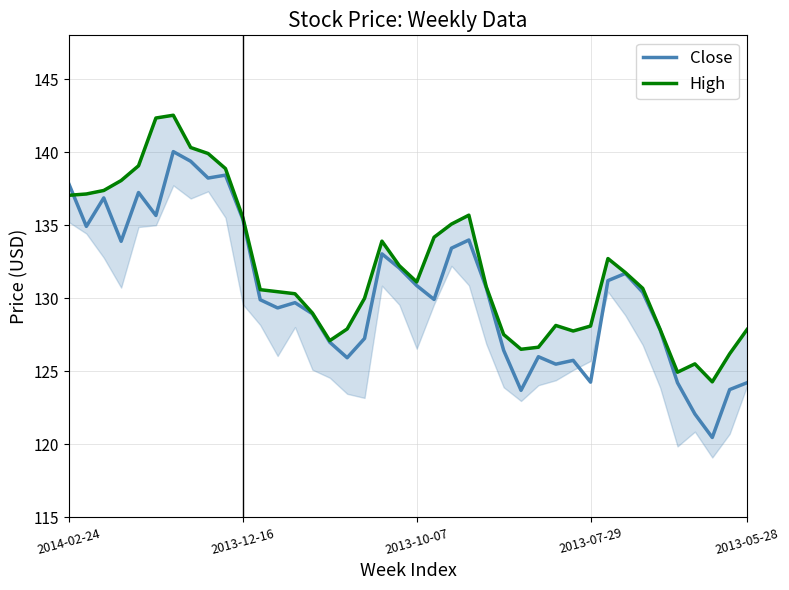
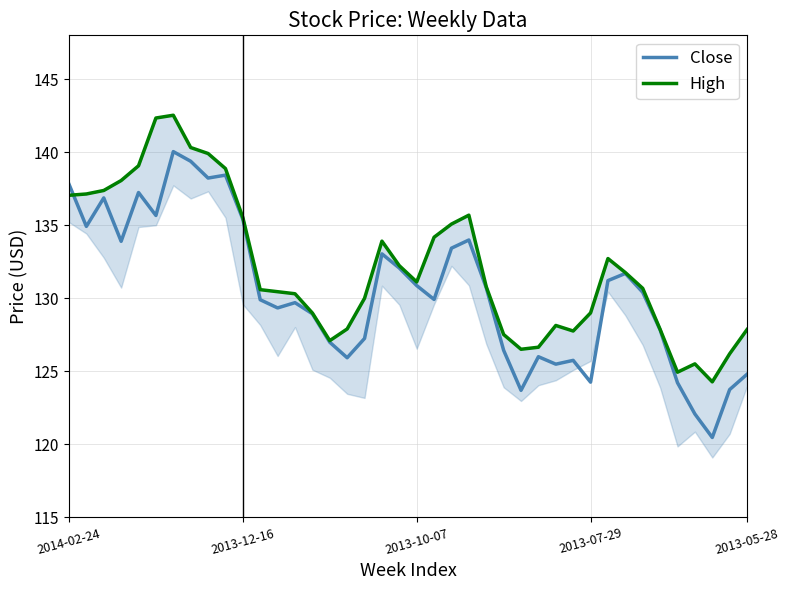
High, 2013-07-29: 128.1 -> 129.0
Close, 2013-05-28: 124.2 -> 124.8
